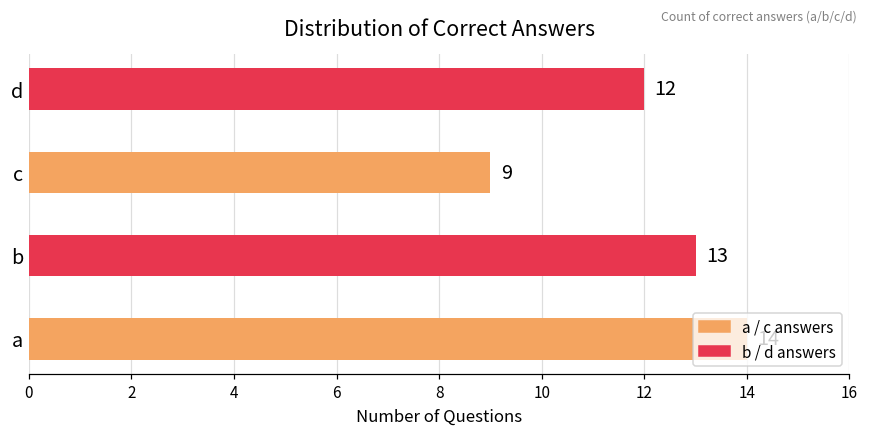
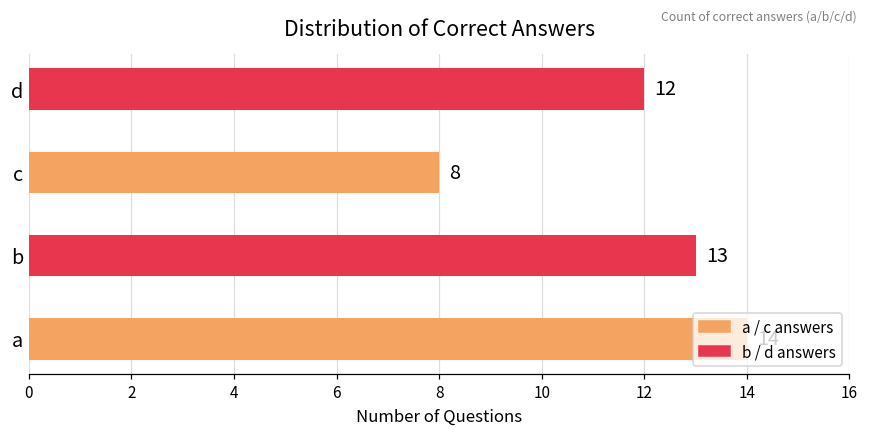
c: 9 -> 8
